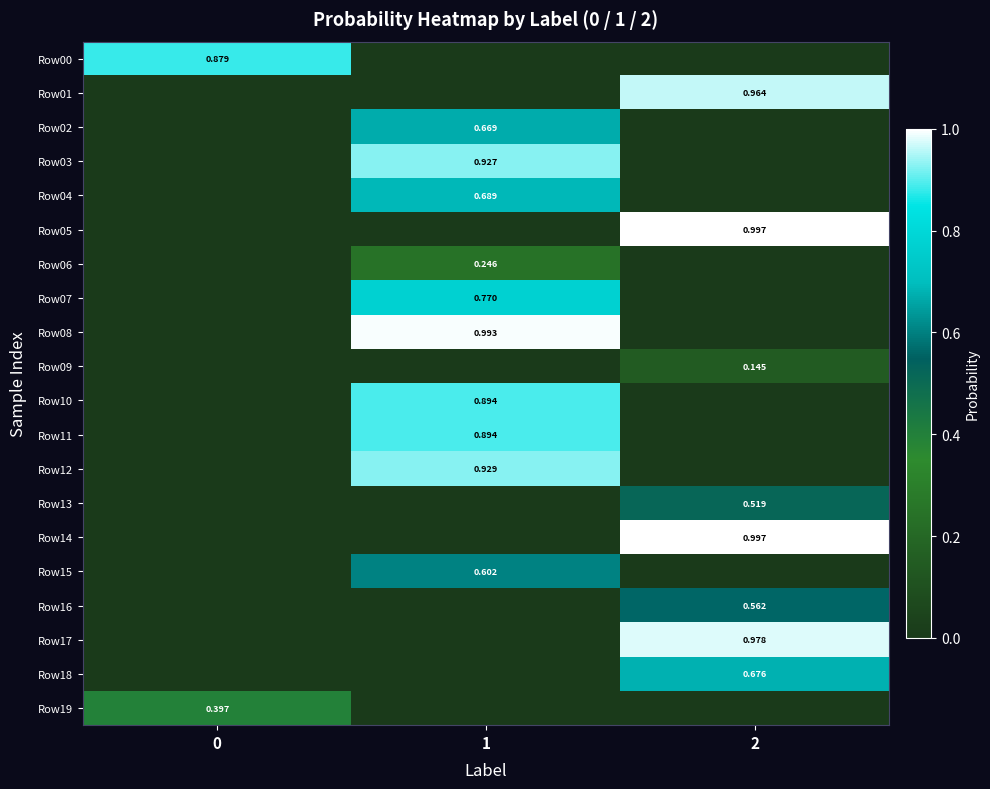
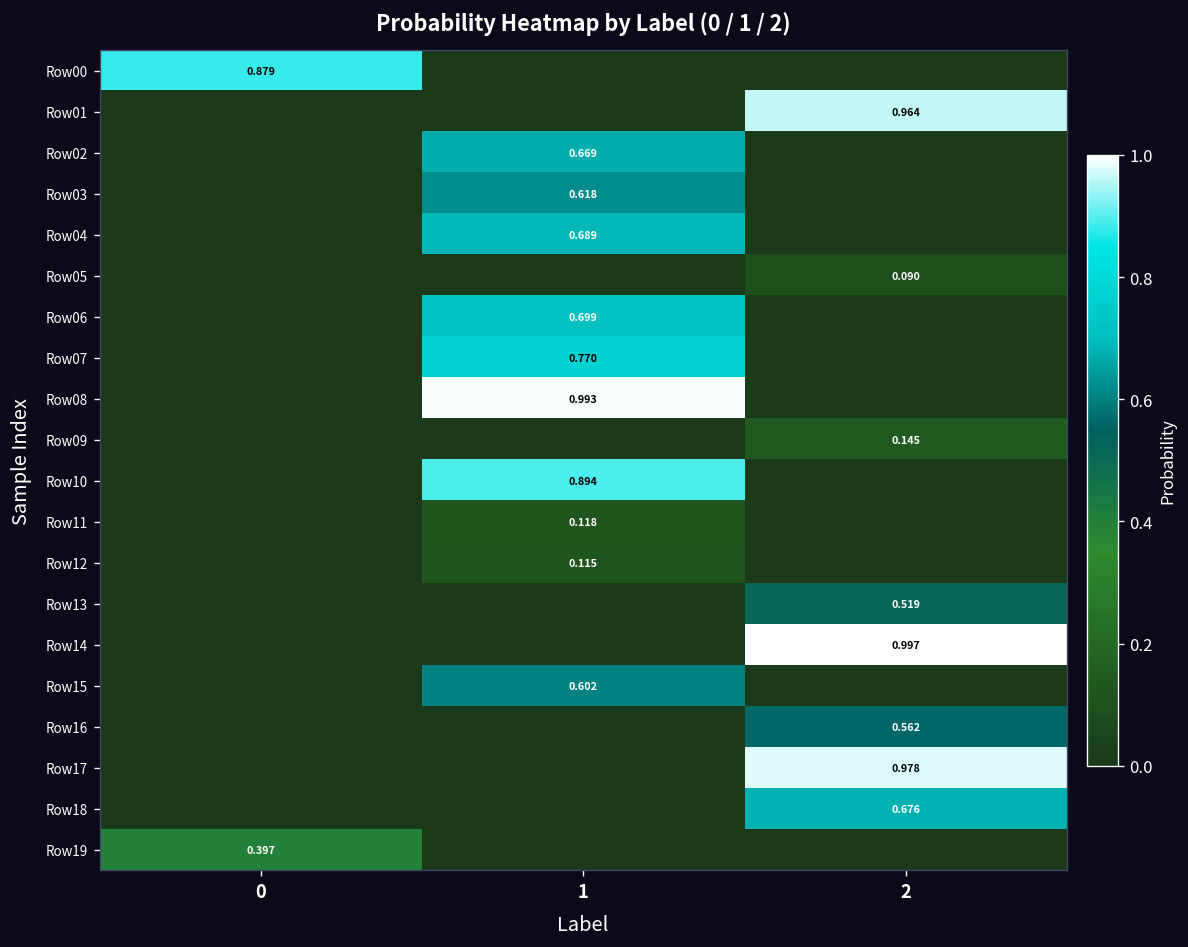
Row03, 1: 0.927 -> 0.618
Row05, 2: 0.997 -> 0.090
Row06, 1: 0.246 -> 0.699
Row11, 1: 0.894 -> 0.118
Row12, 1: 0.929 -> 0.115
